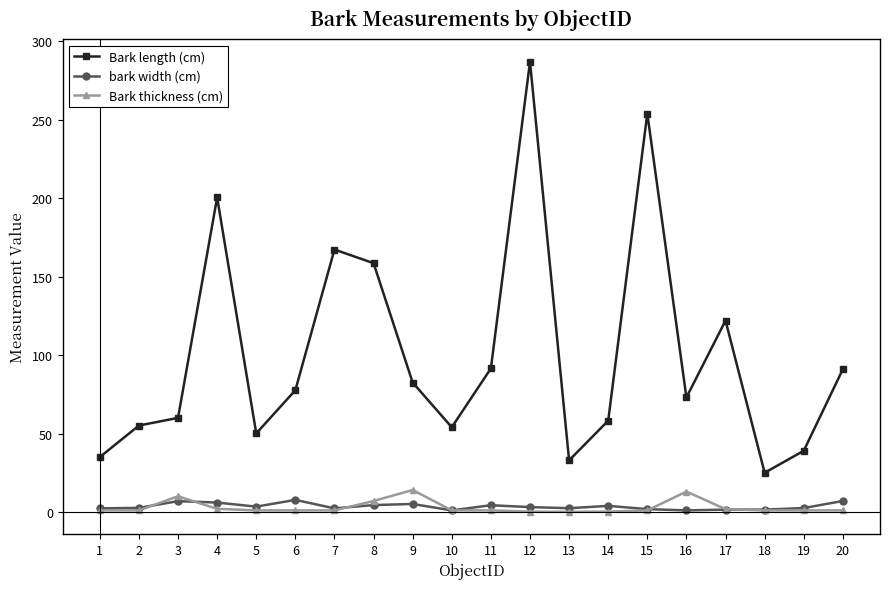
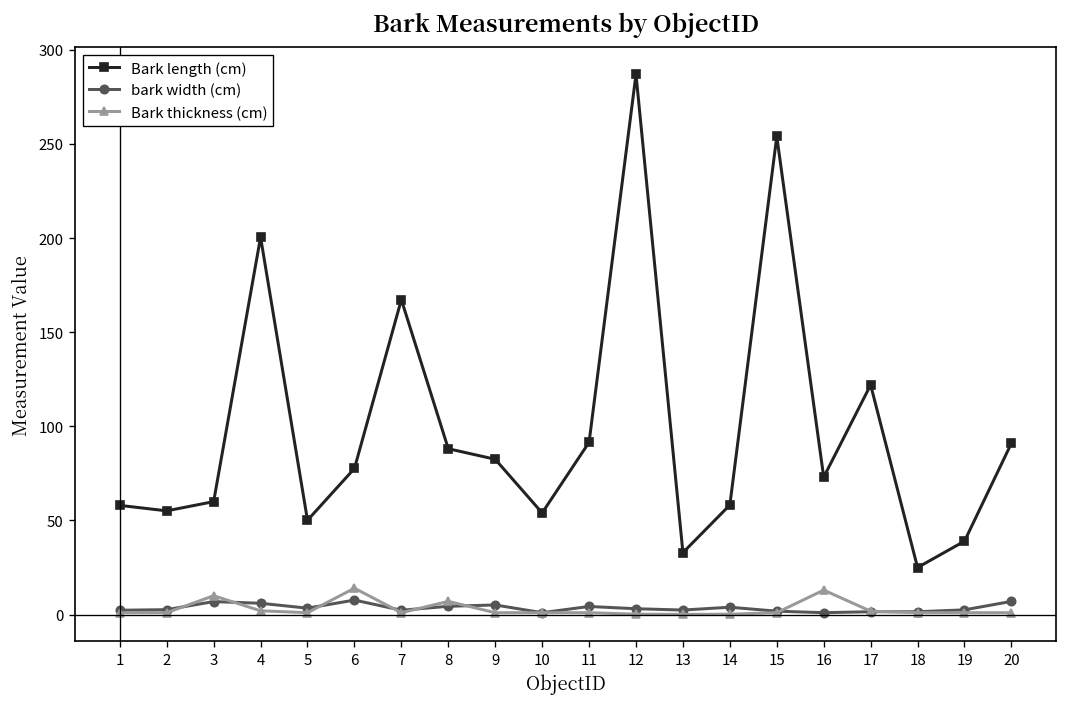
Bark length (cm), 1: 35 -> 58
Bark thickness (cm), 6: 1 -> 14
Bark length (cm), 8: 159 -> 88
Bark thickness (cm), 9: 14 -> 1
